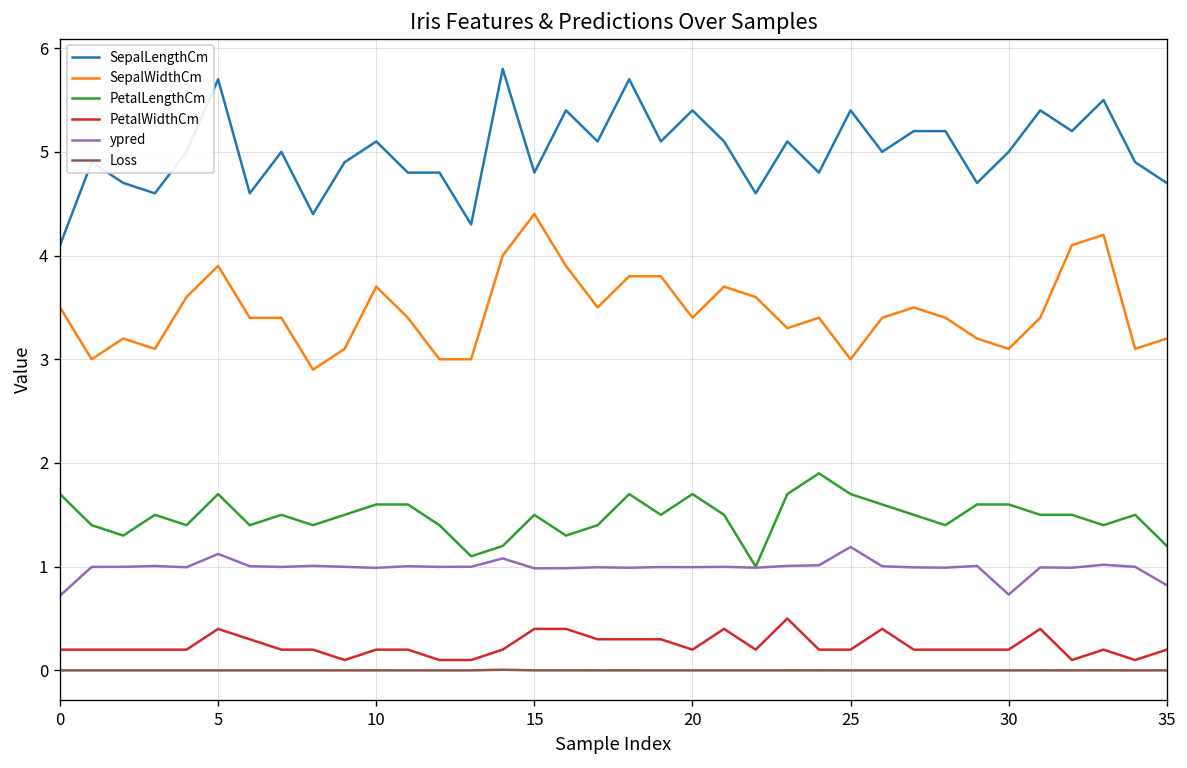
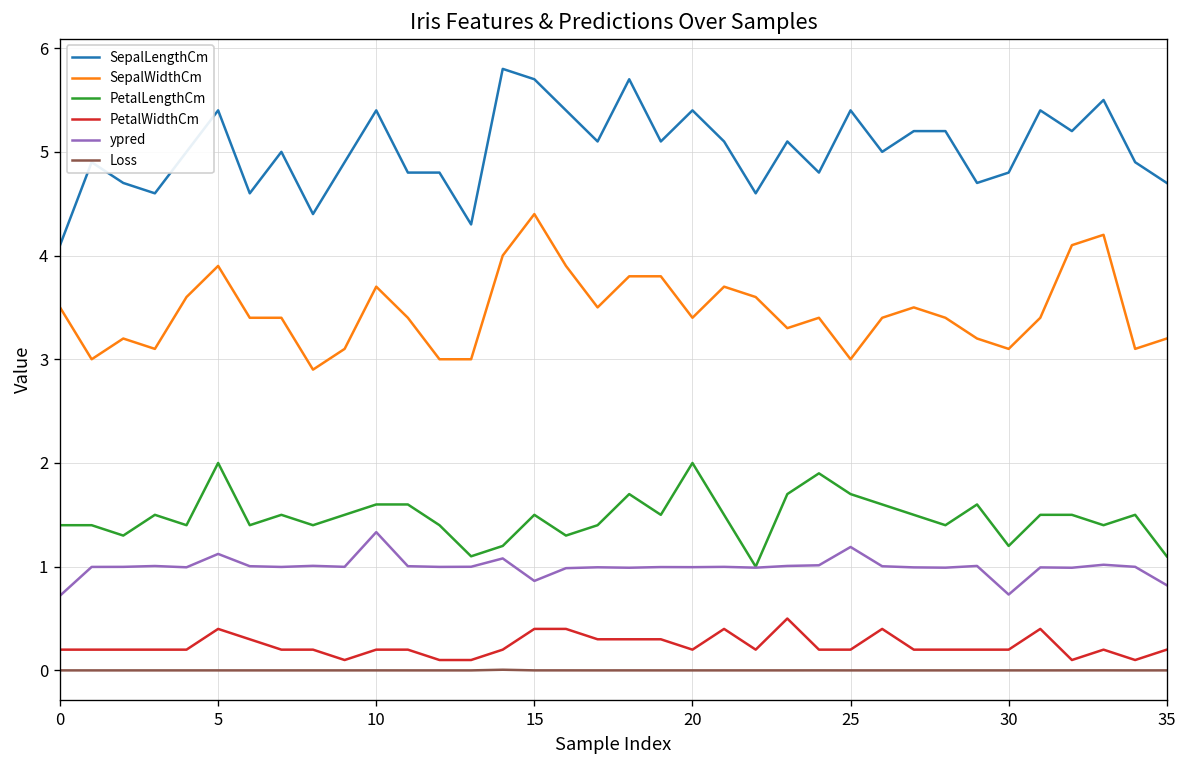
PetalLengthCm, 0: 1.7 -> 1.4
SepalLengthCm, 5: 5.7 -> 5.4
PetalLengthCm, 5: 1.7 -> 2.0
SepalLengthCm, 10: 5.1 -> 5.4
ypred, 10: 1.0 -> 1.3
SepalLengthCm, 15: 4.8 -> 5.7
ypred, 15: 1.0 -> 0.9
PetalLengthCm, 20: 1.7 -> 2.0
SepalLengthCm, 30: 5.0 -> 4.8
PetalLengthCm, 30: 1.6 -> 1.2
PetalLengthCm, 35: 1.2 -> 1.1
